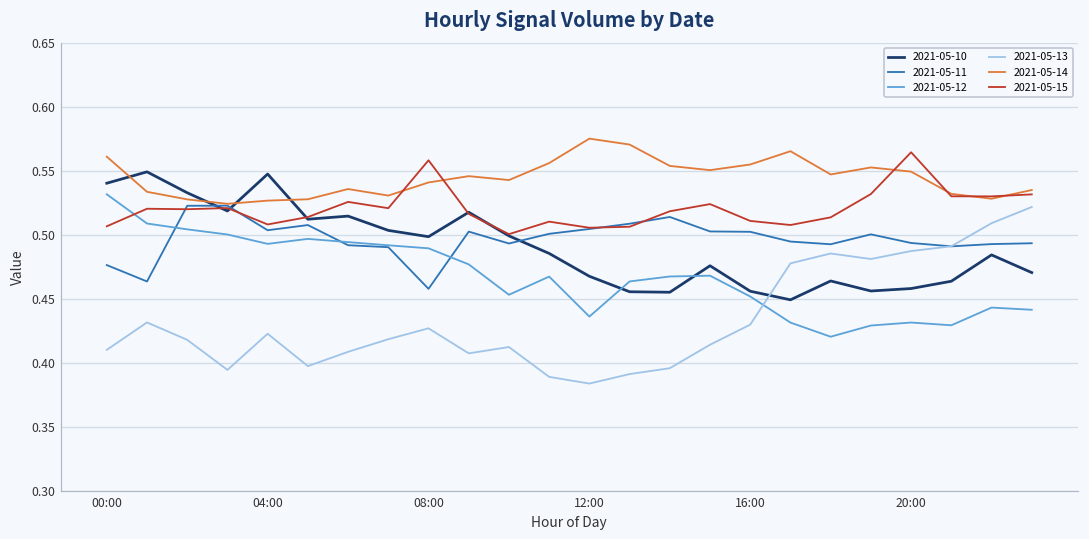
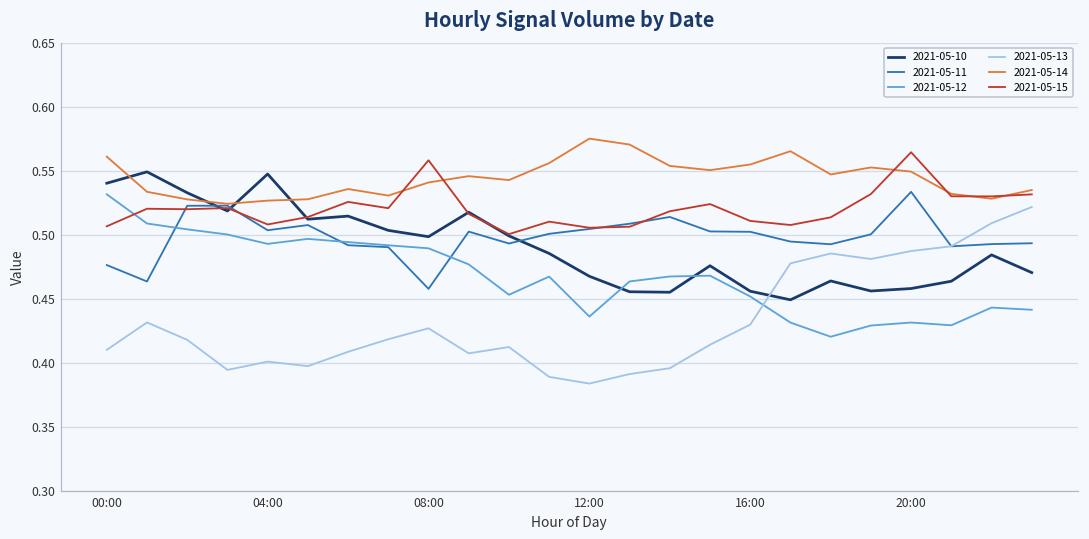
2021-05-13, 04:00: 0.423 -> 0.401
2021-05-11, 20:00: 0.494 -> 0.534
